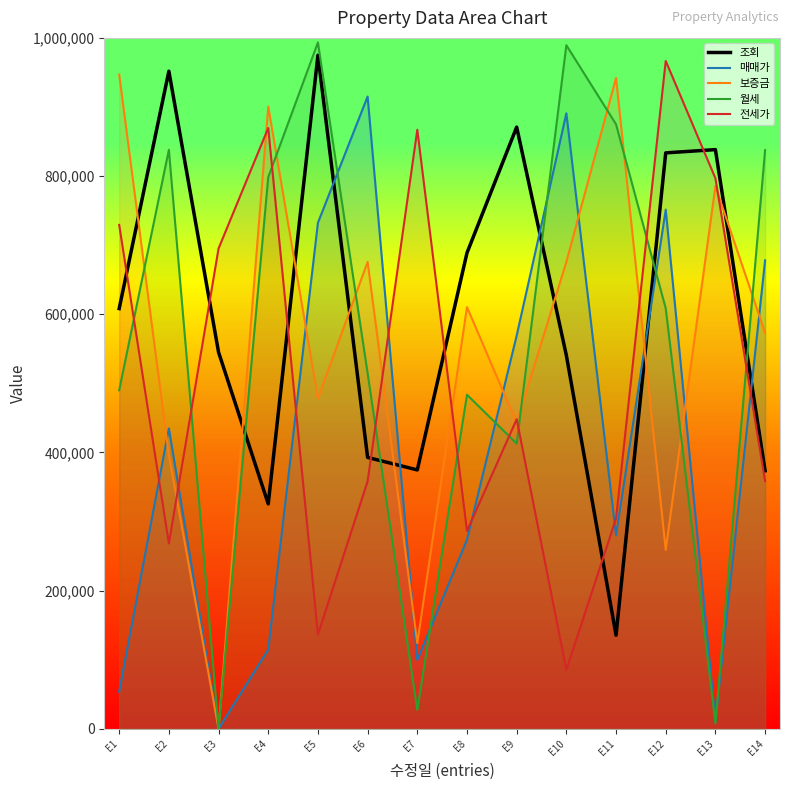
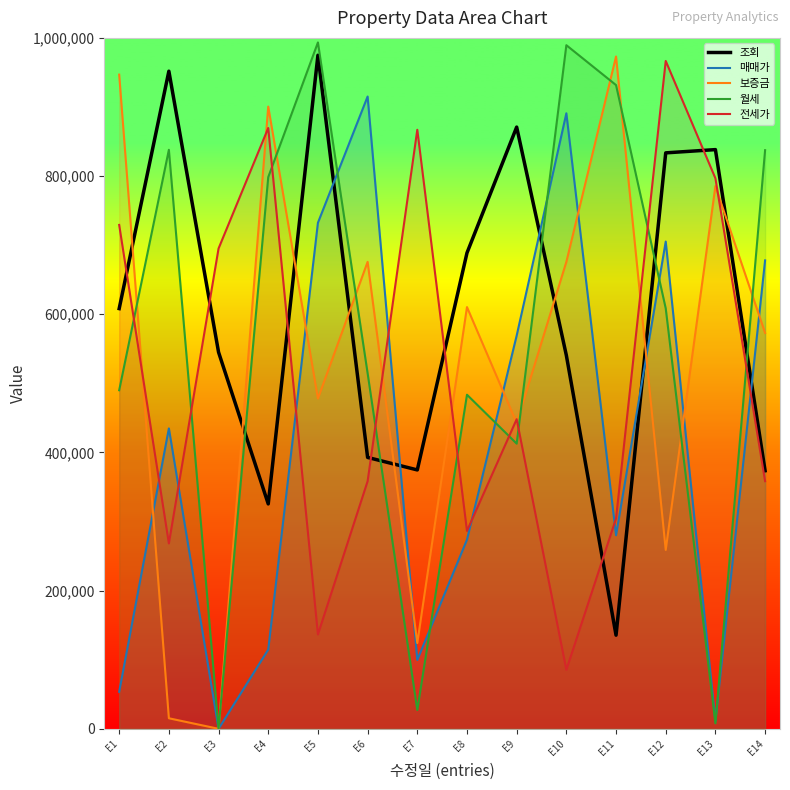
보증금, E2: 400,000 -> 20,000
보증금, E11: 940,000 -> 970,000
월세, E11: 870,000 -> 930,000
매매가, E12: 750,000 -> 710,000
